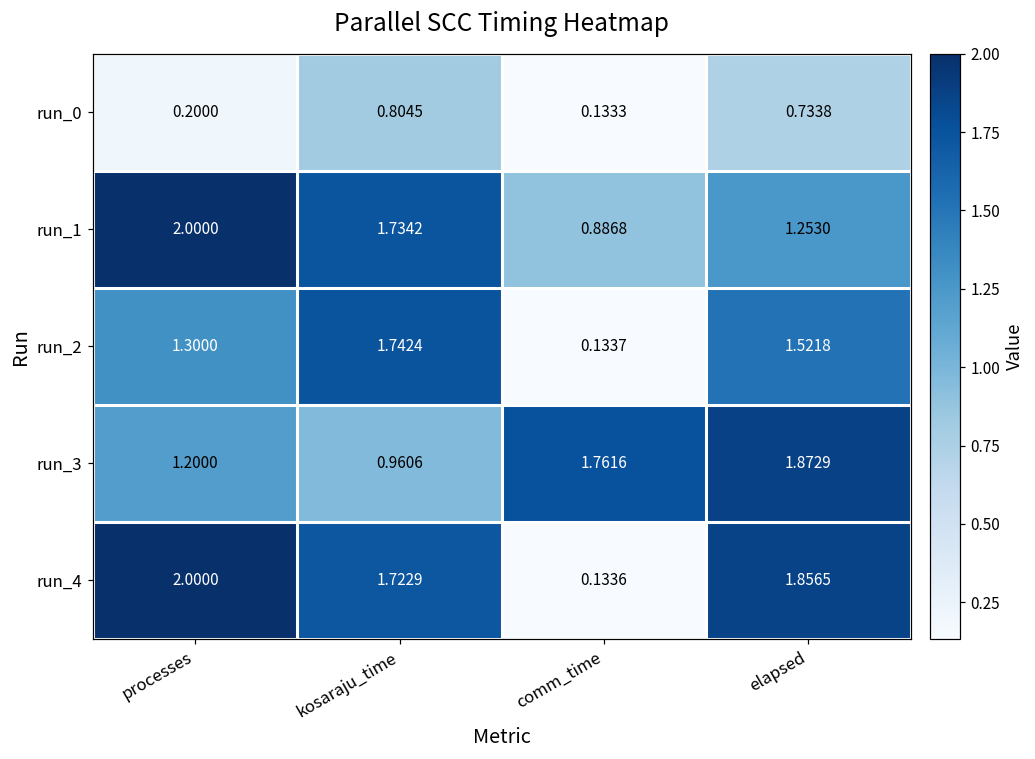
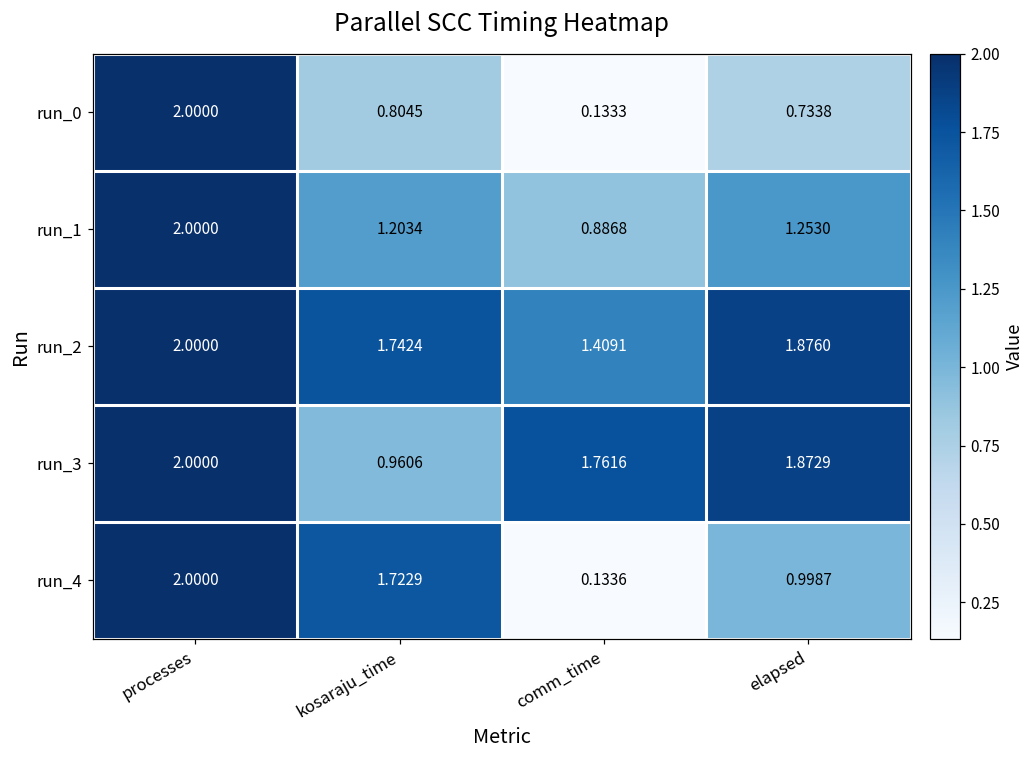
run_0, processes: 0.2000 -> 2.0000
run_1, kosaraju_time: 1.7342 -> 1.2034
run_2, processes: 1.3000 -> 2.0000
run_2, comm_time: 0.1337 -> 1.4091
run_2, elapsed: 1.5218 -> 1.8760
run_3, processes: 1.2000 -> 2.0000
run_4, elapsed: 1.8565 -> 0.9987
